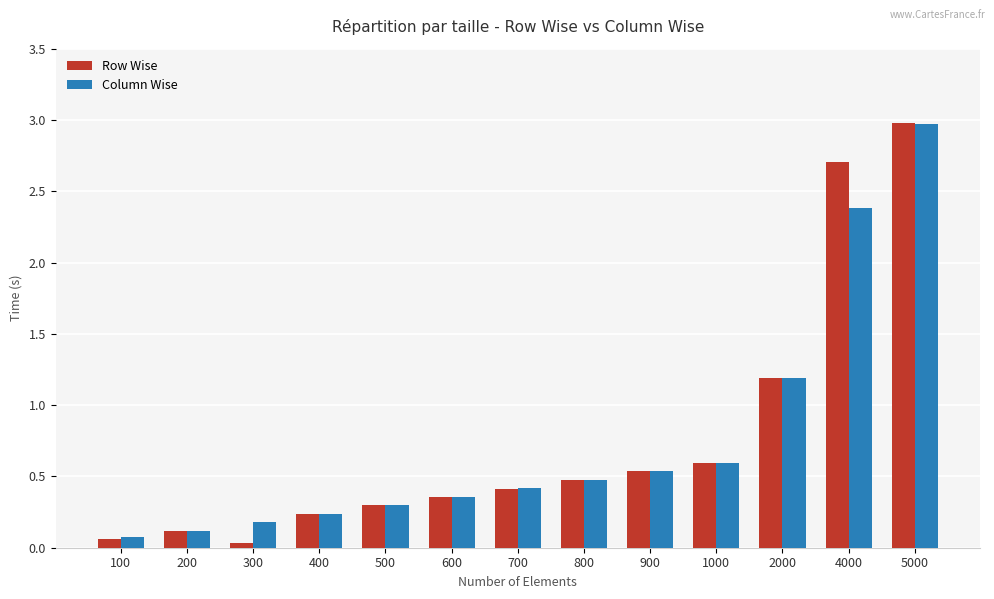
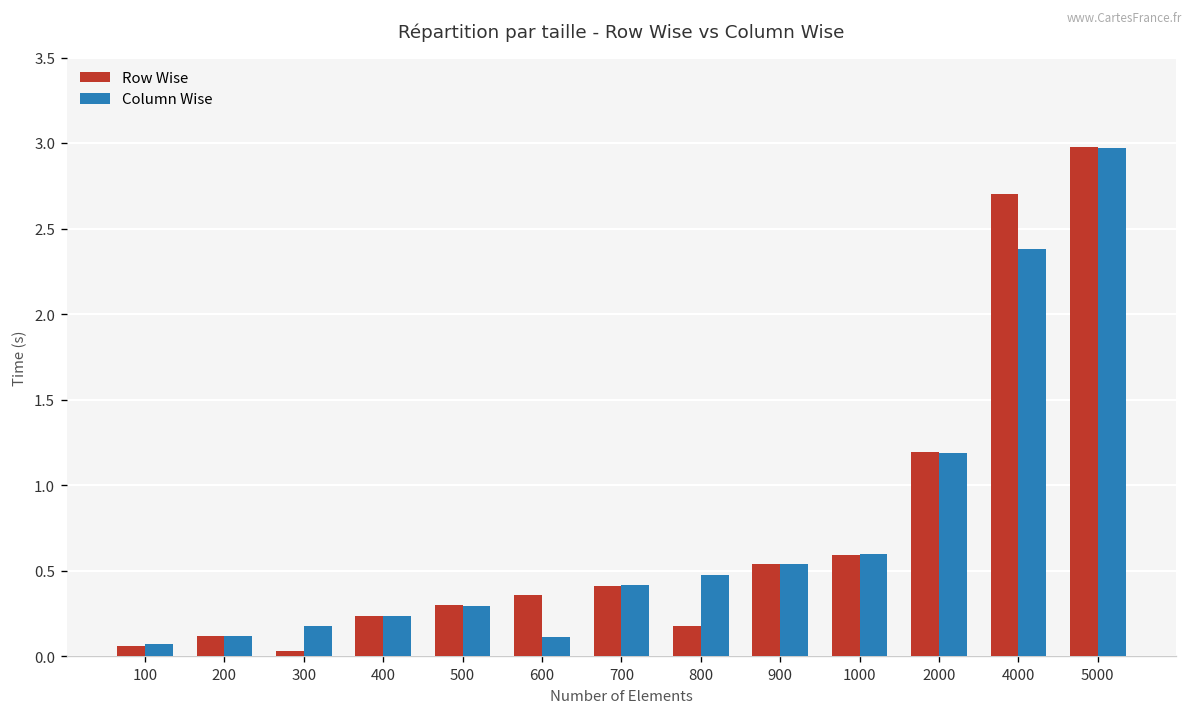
Column Wise, 600: 0.36 -> 0.12
Row Wise, 800: 0.48 -> 0.18
